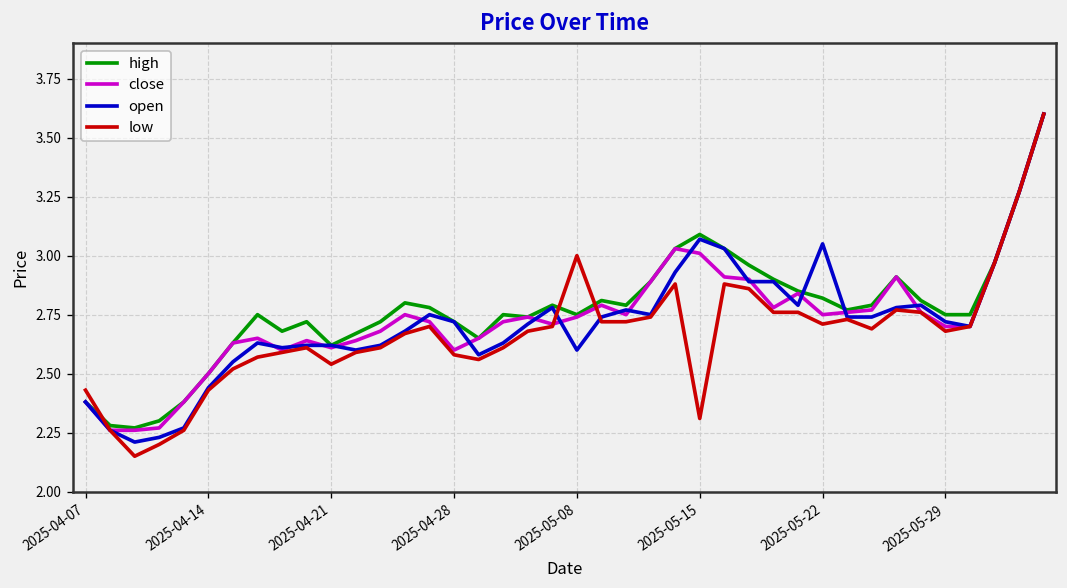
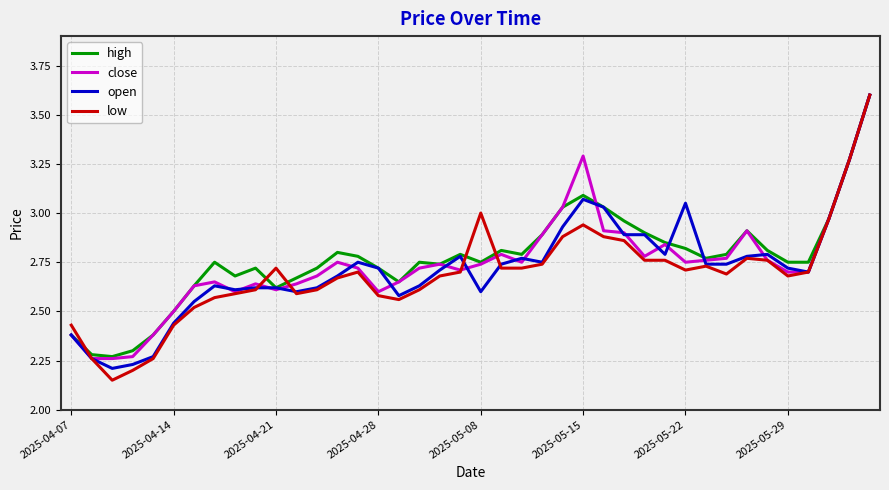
low, 2025-04-21: 2.54 -> 2.72
close, 2025-05-15: 3.01 -> 3.29
low, 2025-05-15: 2.31 -> 2.94
